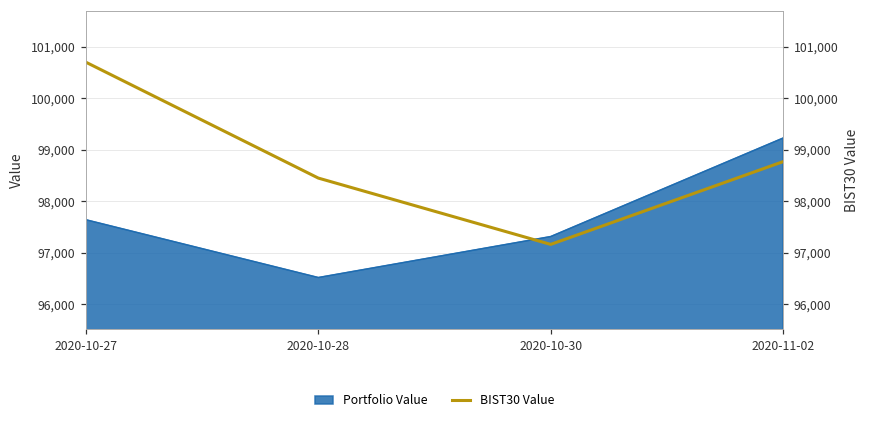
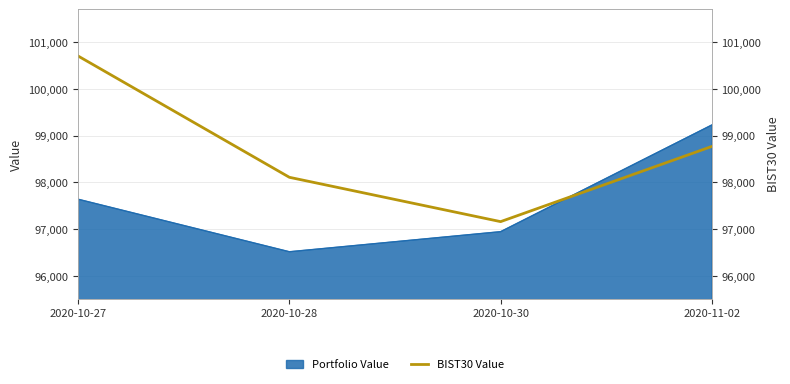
Portfolio Value, 2020-10-30: 97,300 -> 96,900
BIST30 Value, 2020-10-28: 98,400 -> 98,100
